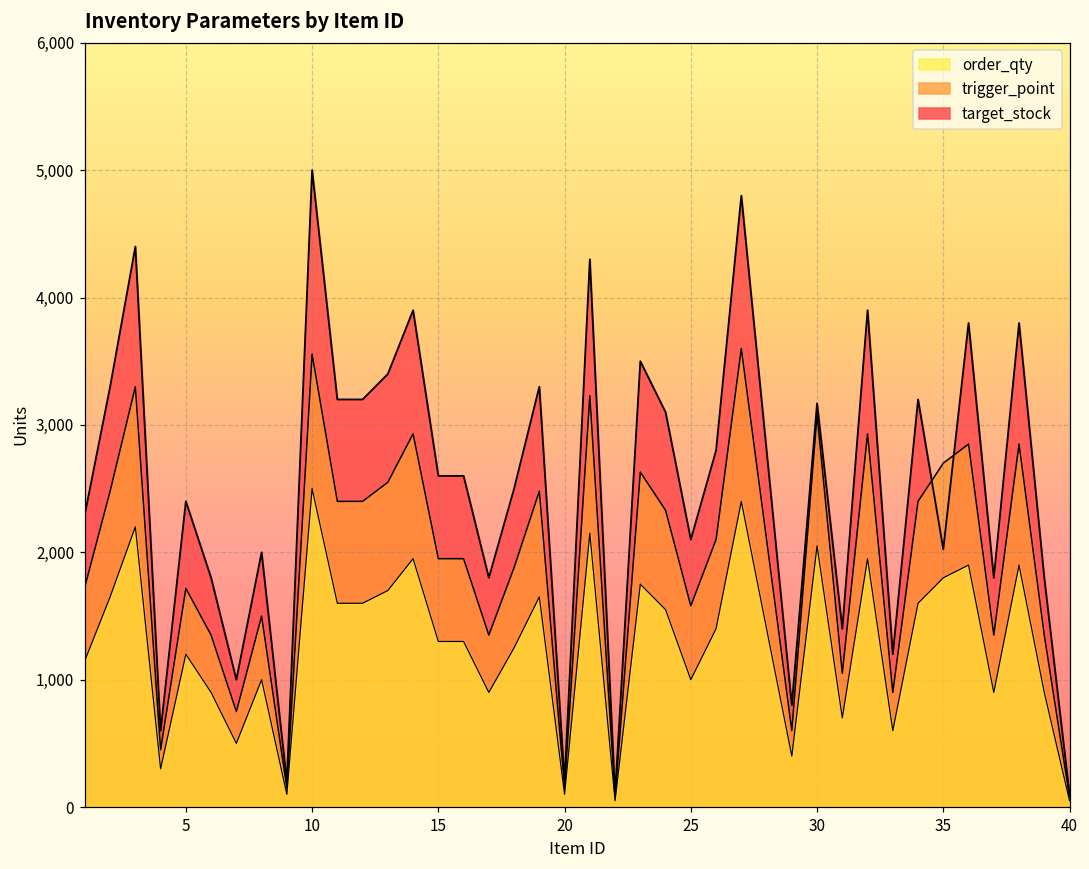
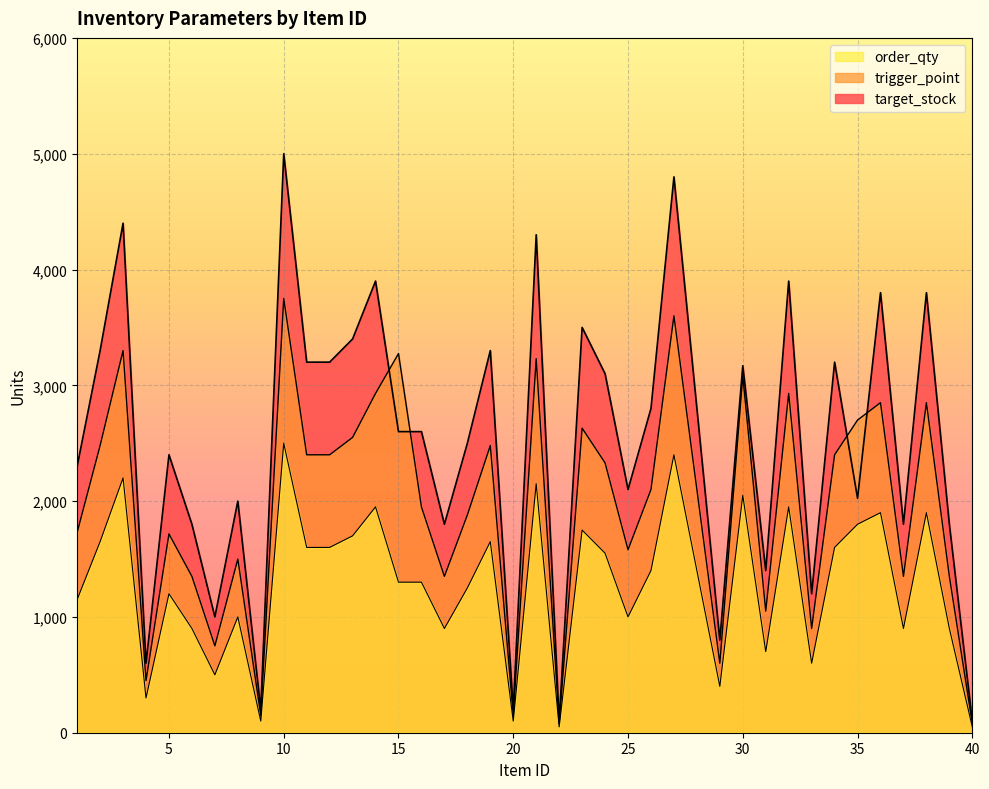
trigger_point, 10: 3,560 -> 3,750
trigger_point, 15: 1,950 -> 3,270
